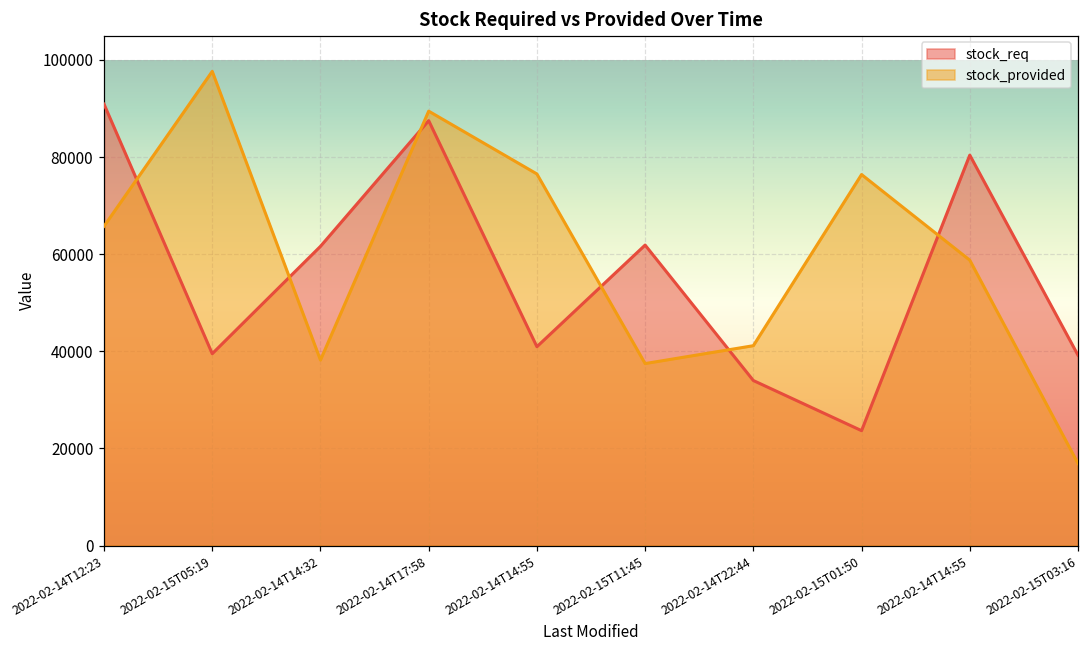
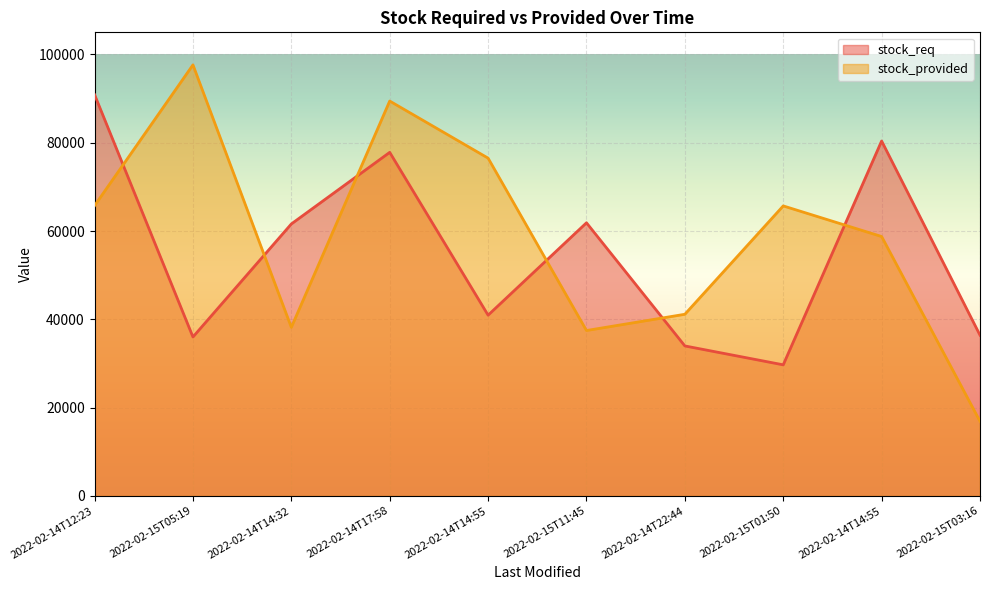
stock_req, 2022-02-15T05:19: 40000 -> 36000
stock_req, 2022-02-14T17:58: 87000 -> 78000
stock_req, 2022-02-15T01:50: 24000 -> 30000
stock_provided, 2022-02-15T01:50: 76000 -> 66000
stock_req, 2022-02-15T03:16: 39000 -> 36000
